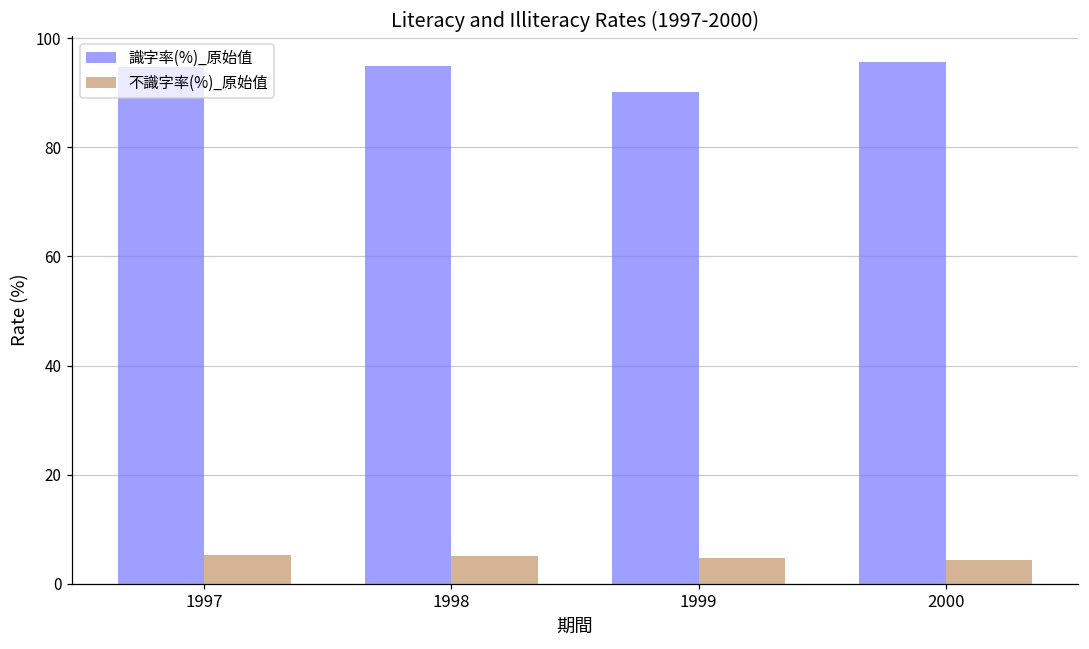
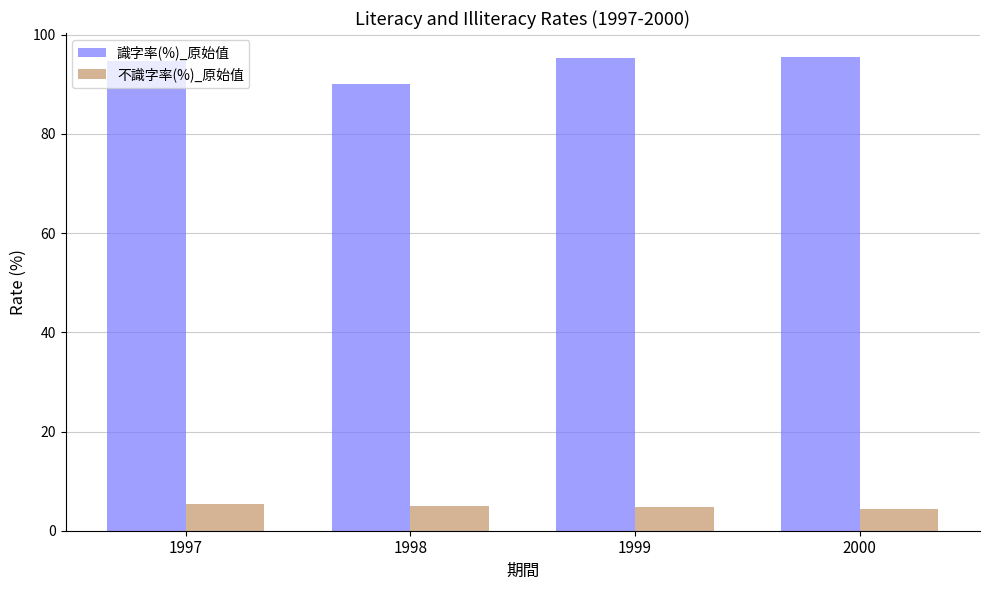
識字率(%)_原始值, 1998: 95 -> 90
識字率(%)_原始值, 1999: 90 -> 95
